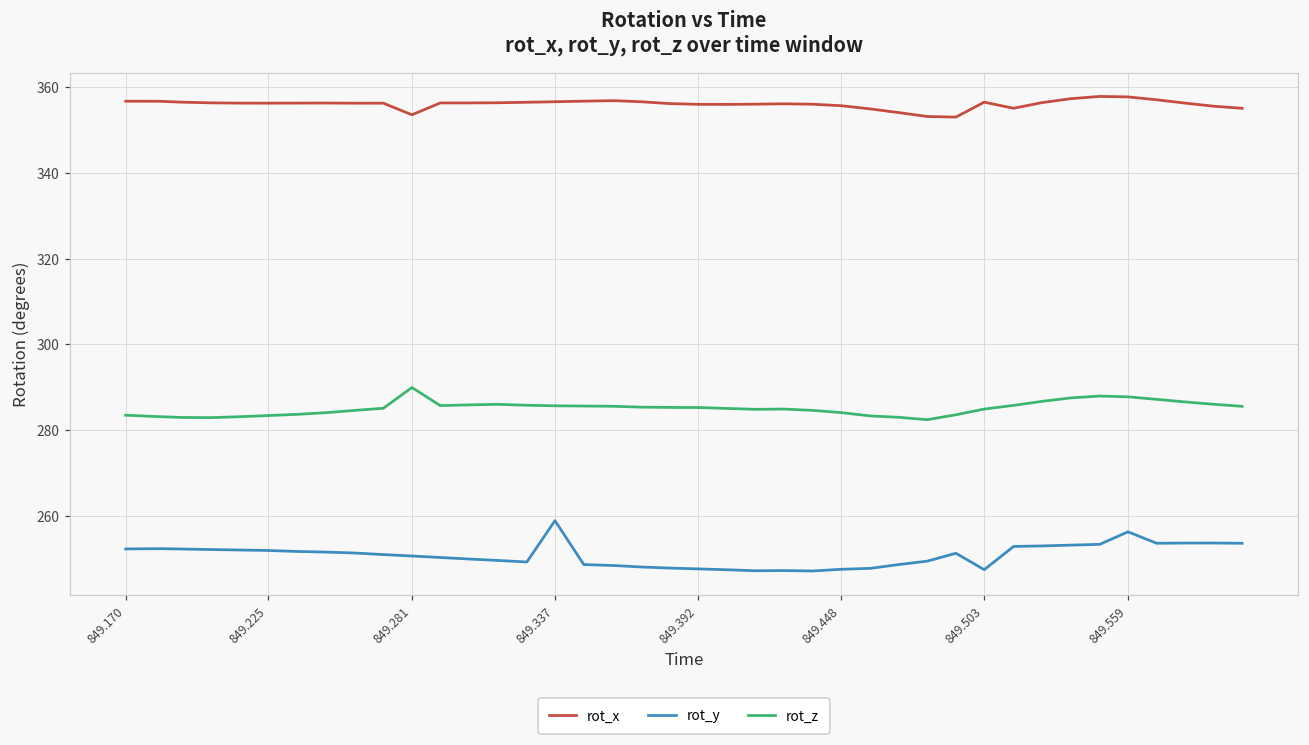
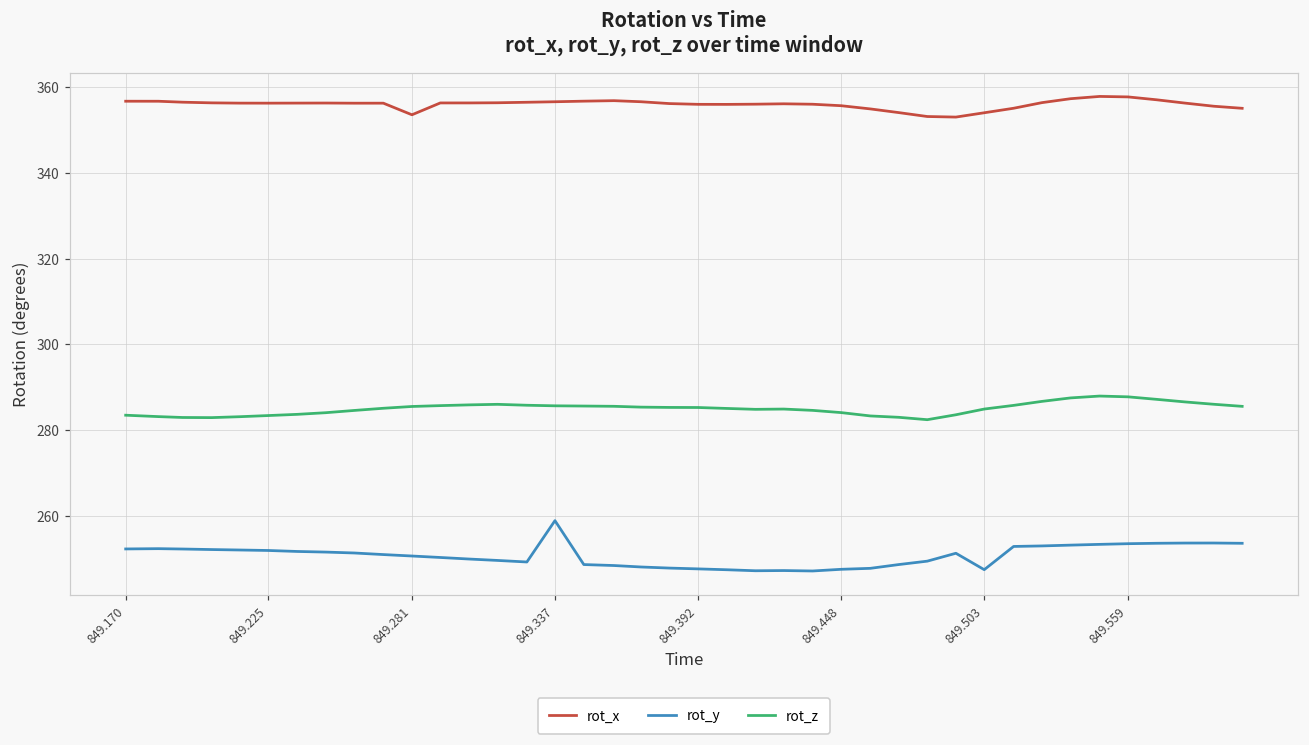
rot_z, 849.281: 290 -> 286
rot_x, 849.503: 357 -> 354
rot_y, 849.559: 256 -> 254
